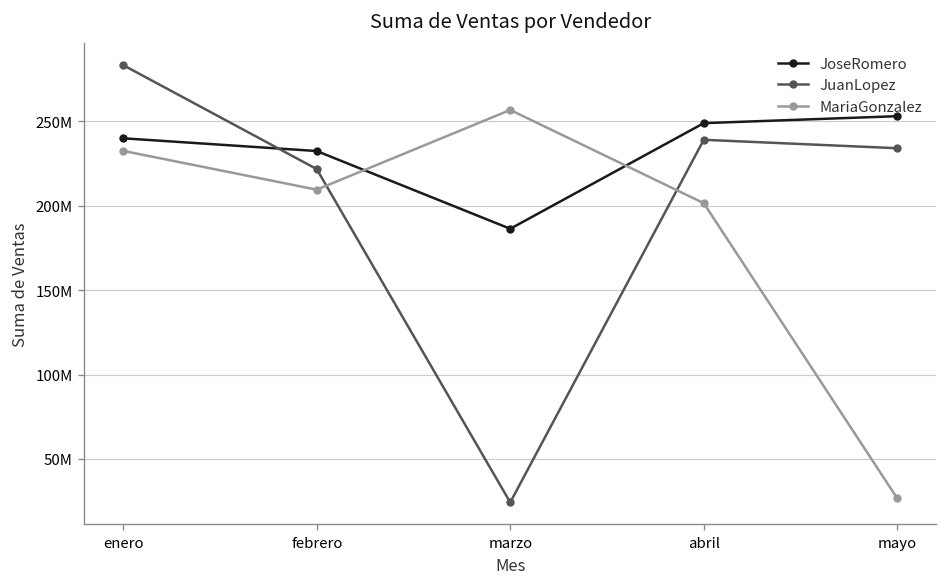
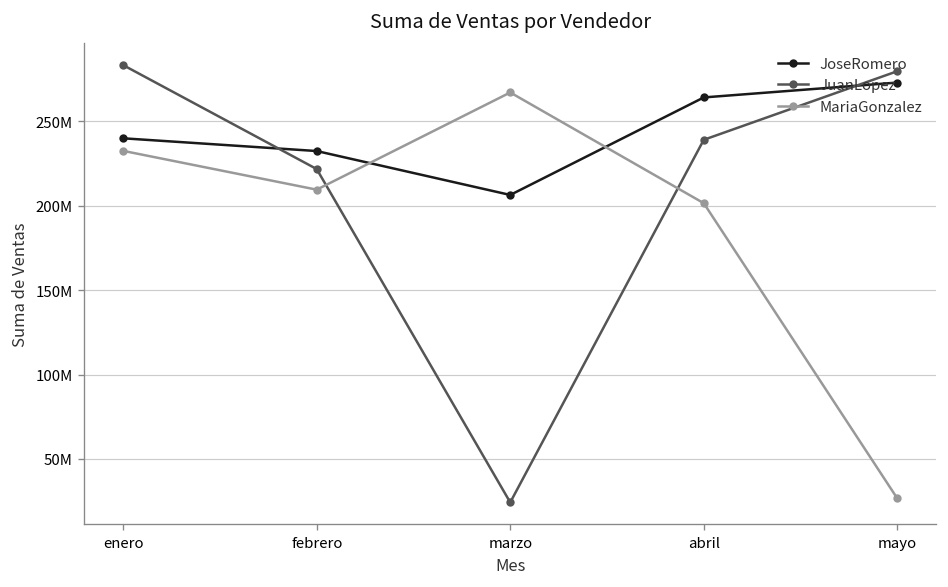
JoseRomero, marzo: 186000000 -> 206000000
MariaGonzalez, marzo: 257000000 -> 267000000
JoseRomero, abril: 249000000 -> 264000000
JoseRomero, mayo: 253000000 -> 273000000
JuanLopez, mayo: 234000000 -> 280000000
